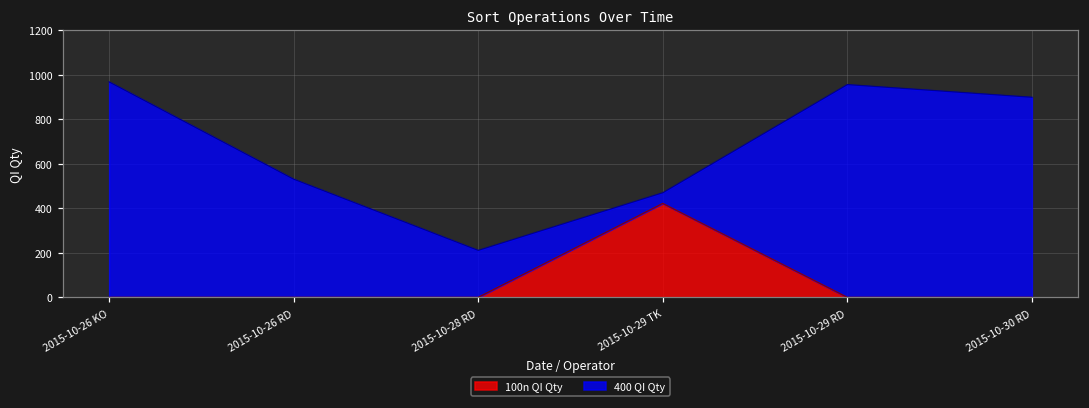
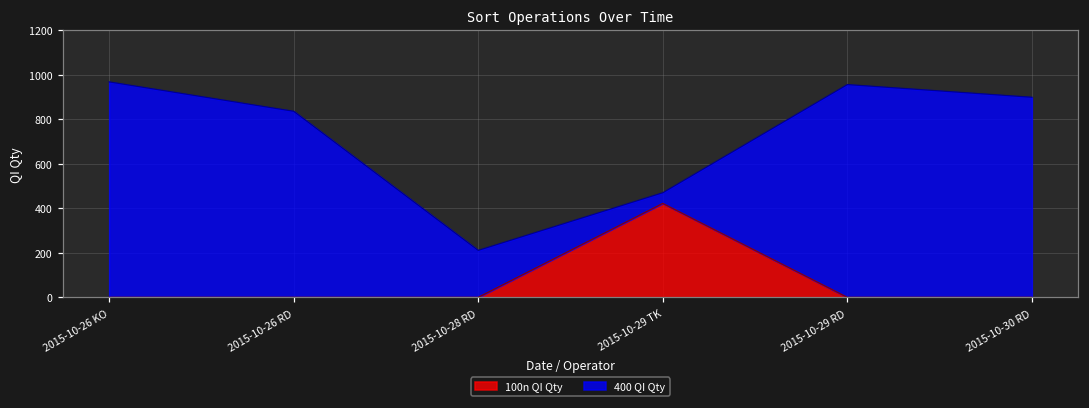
400 QI Qty, 2015-10-26 RD: 530 -> 840
